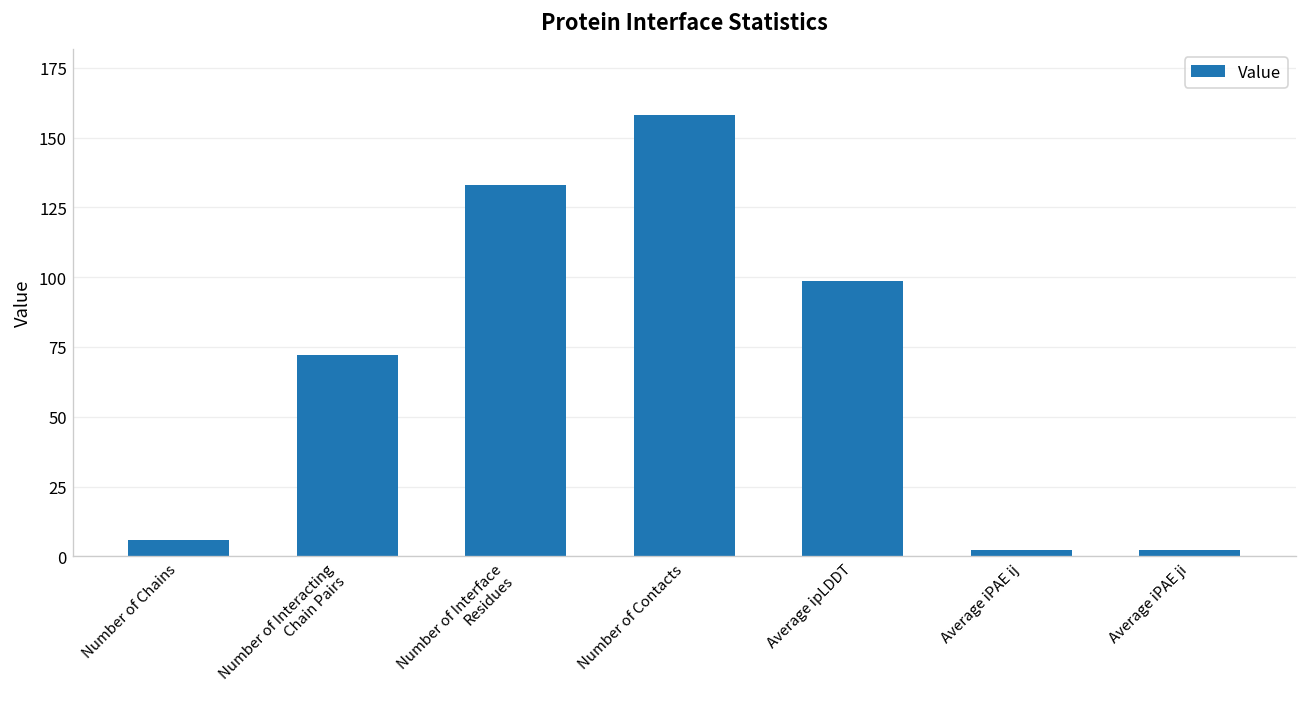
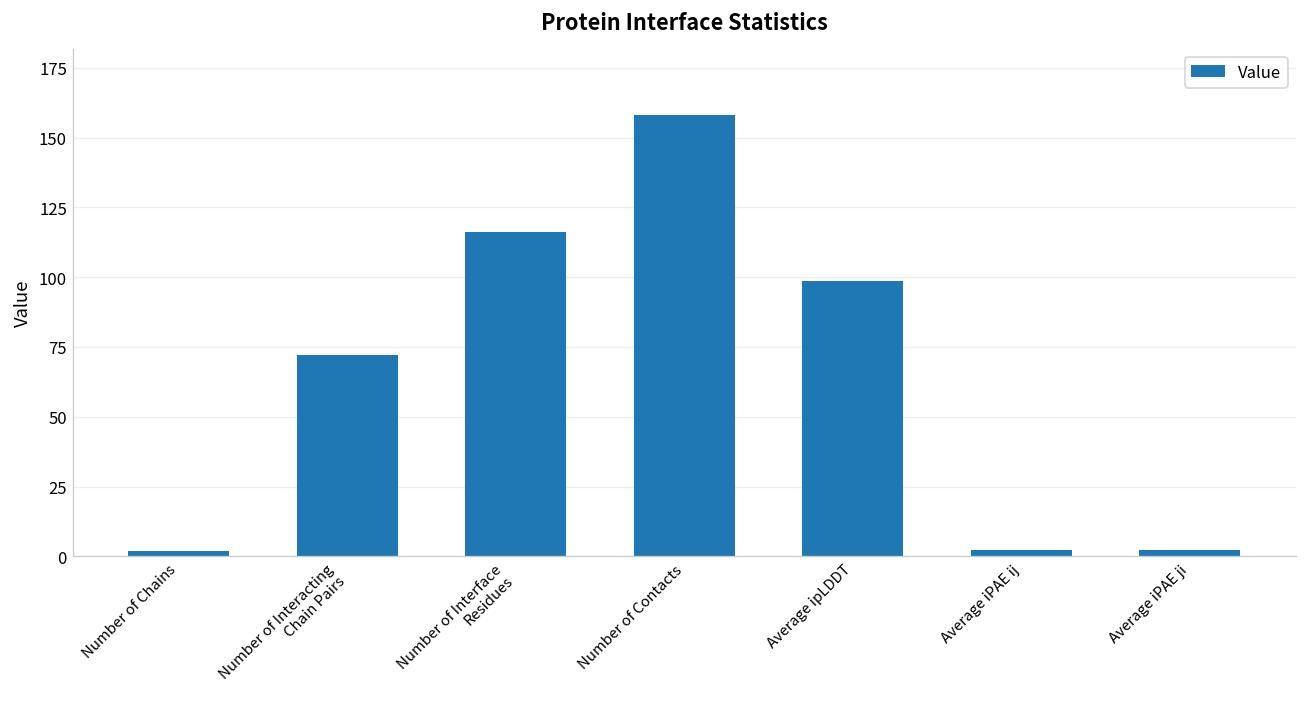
Number of Chains: 6 -> 2
Number of Interface Residues: 133 -> 116
